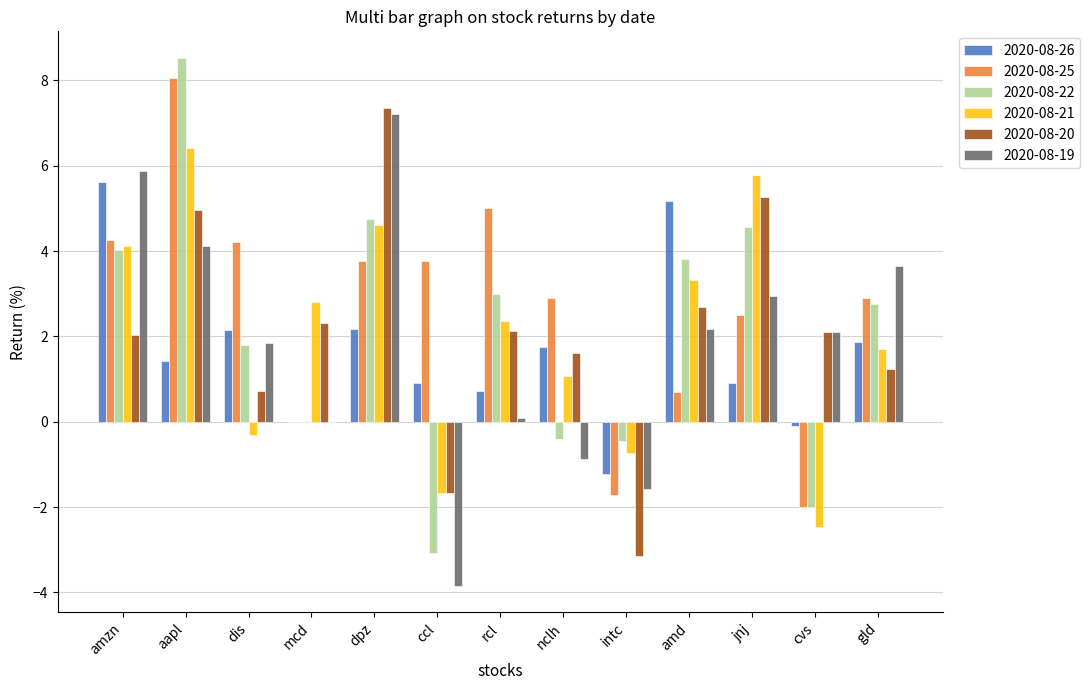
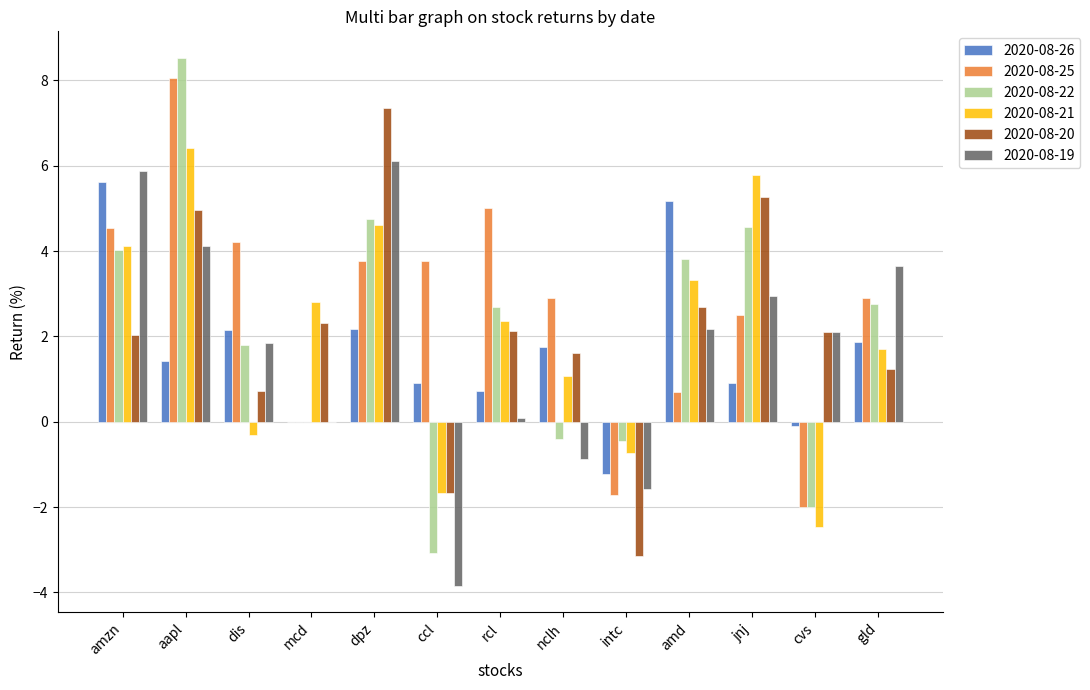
2020-08-25, amzn: 4.3 -> 4.6
2020-08-19, dpz: 7.2 -> 6.1
2020-08-22, rcl: 3.0 -> 2.7
